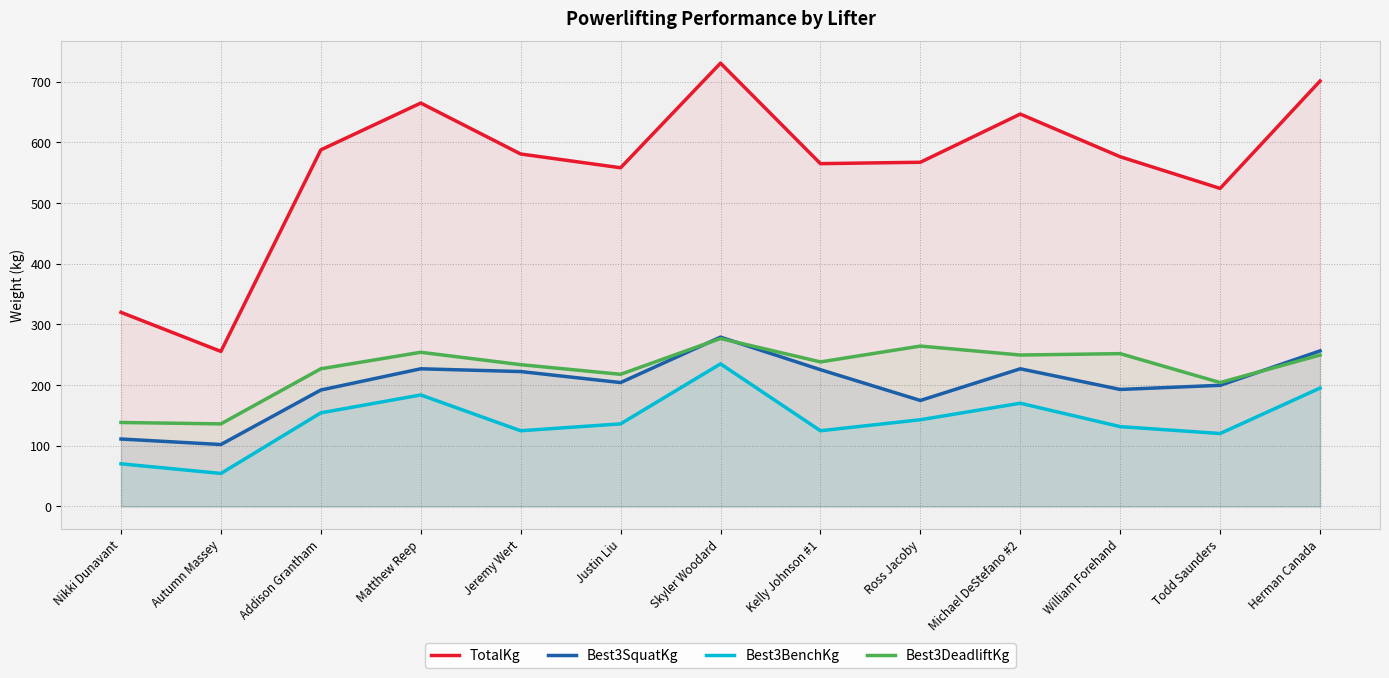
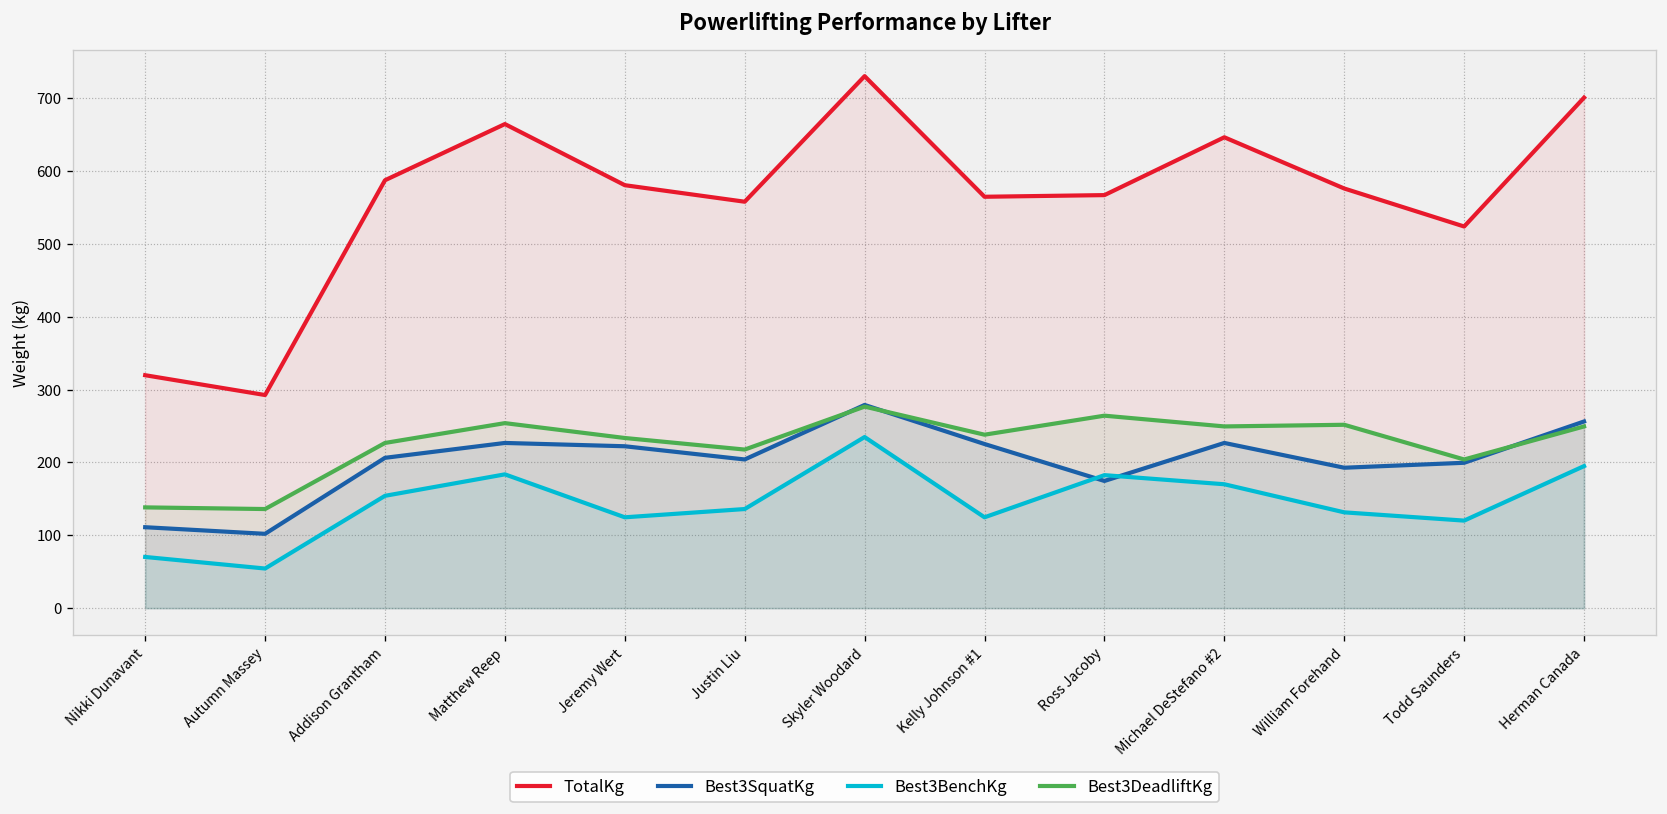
TotalKg, Autumn Massey: 260 -> 290
Best3SquatKg, Addison Grantham: 190 -> 210
Best3BenchKg, Ross Jacoby: 140 -> 180
